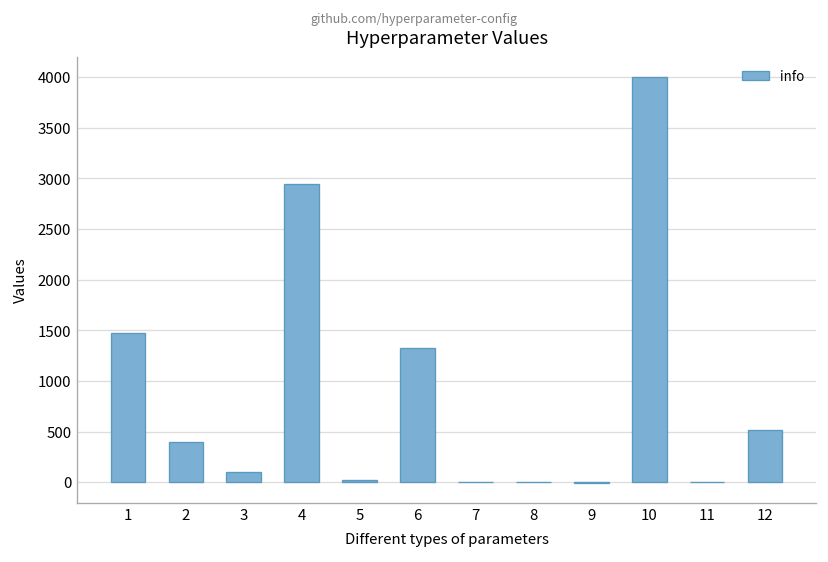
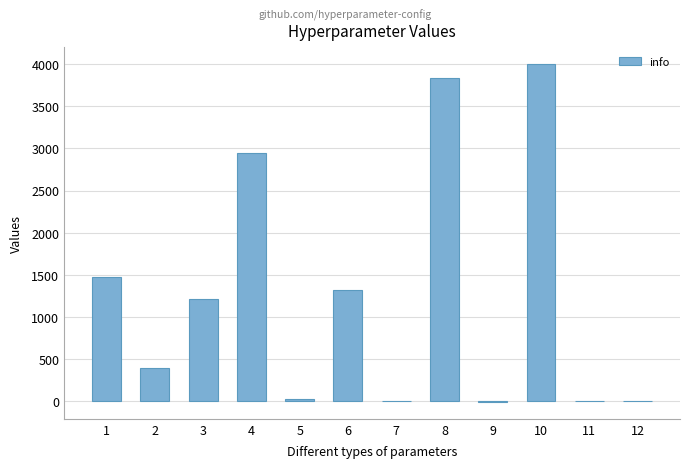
3: 100 -> 1200
8: 0 -> 3800
12: 500 -> 0
